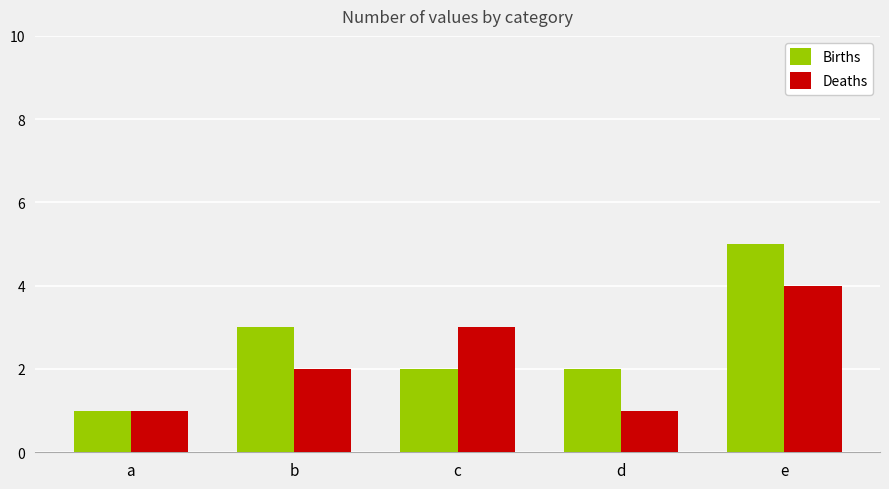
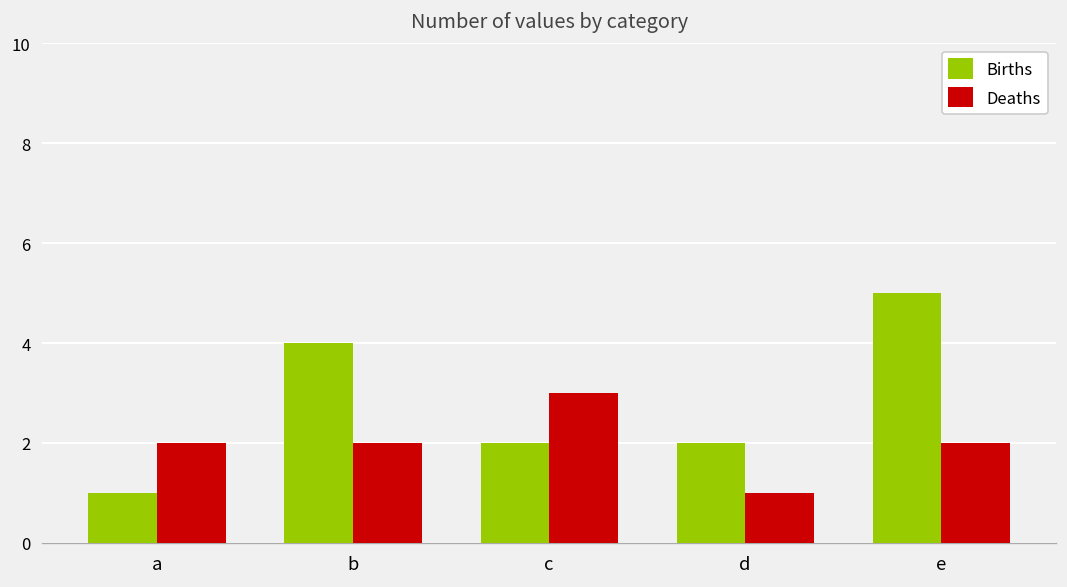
Deaths, a: 1 -> 2
Births, b: 3 -> 4
Deaths, e: 4 -> 2
